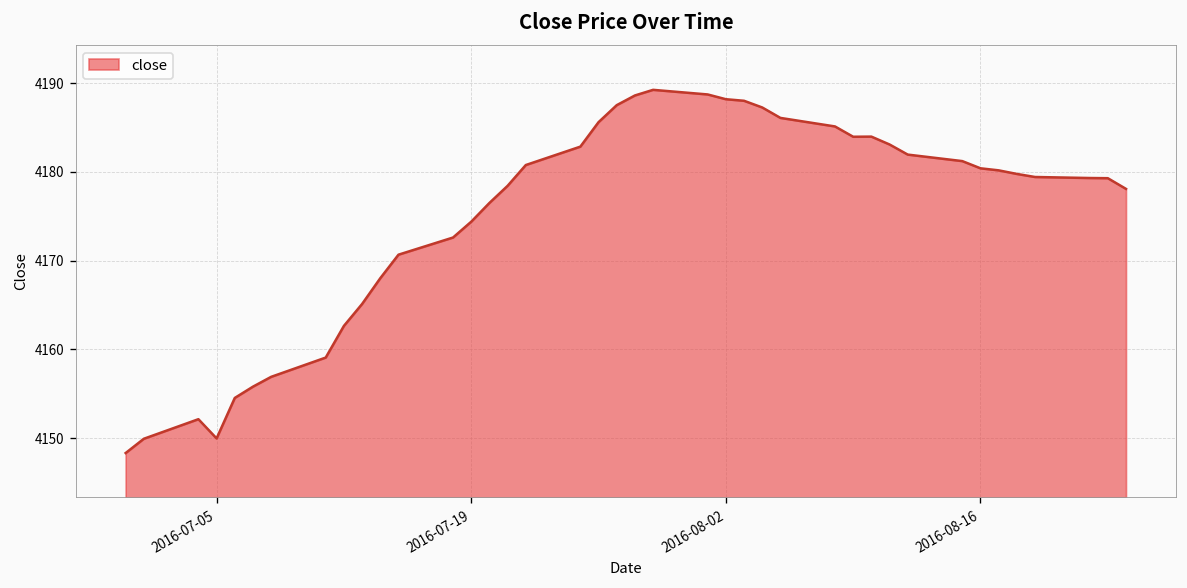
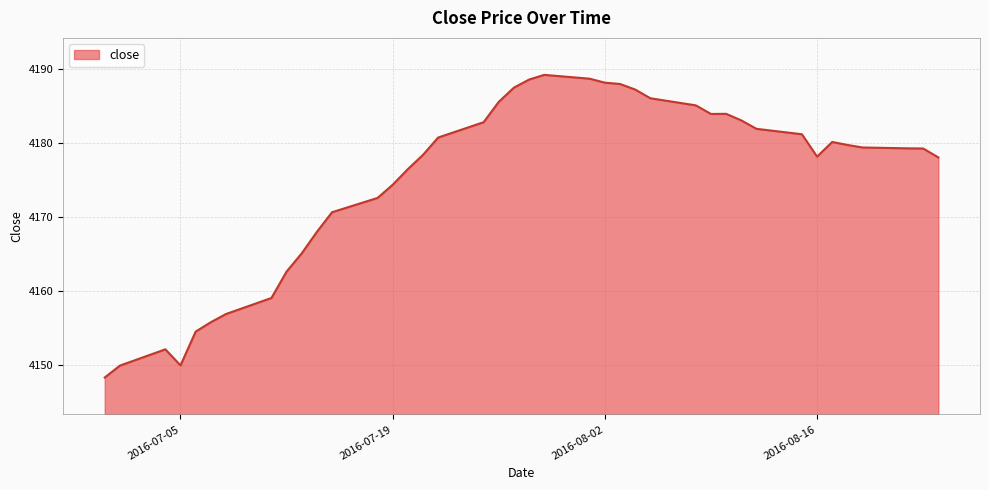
2016-08-16: 4180 -> 4178
